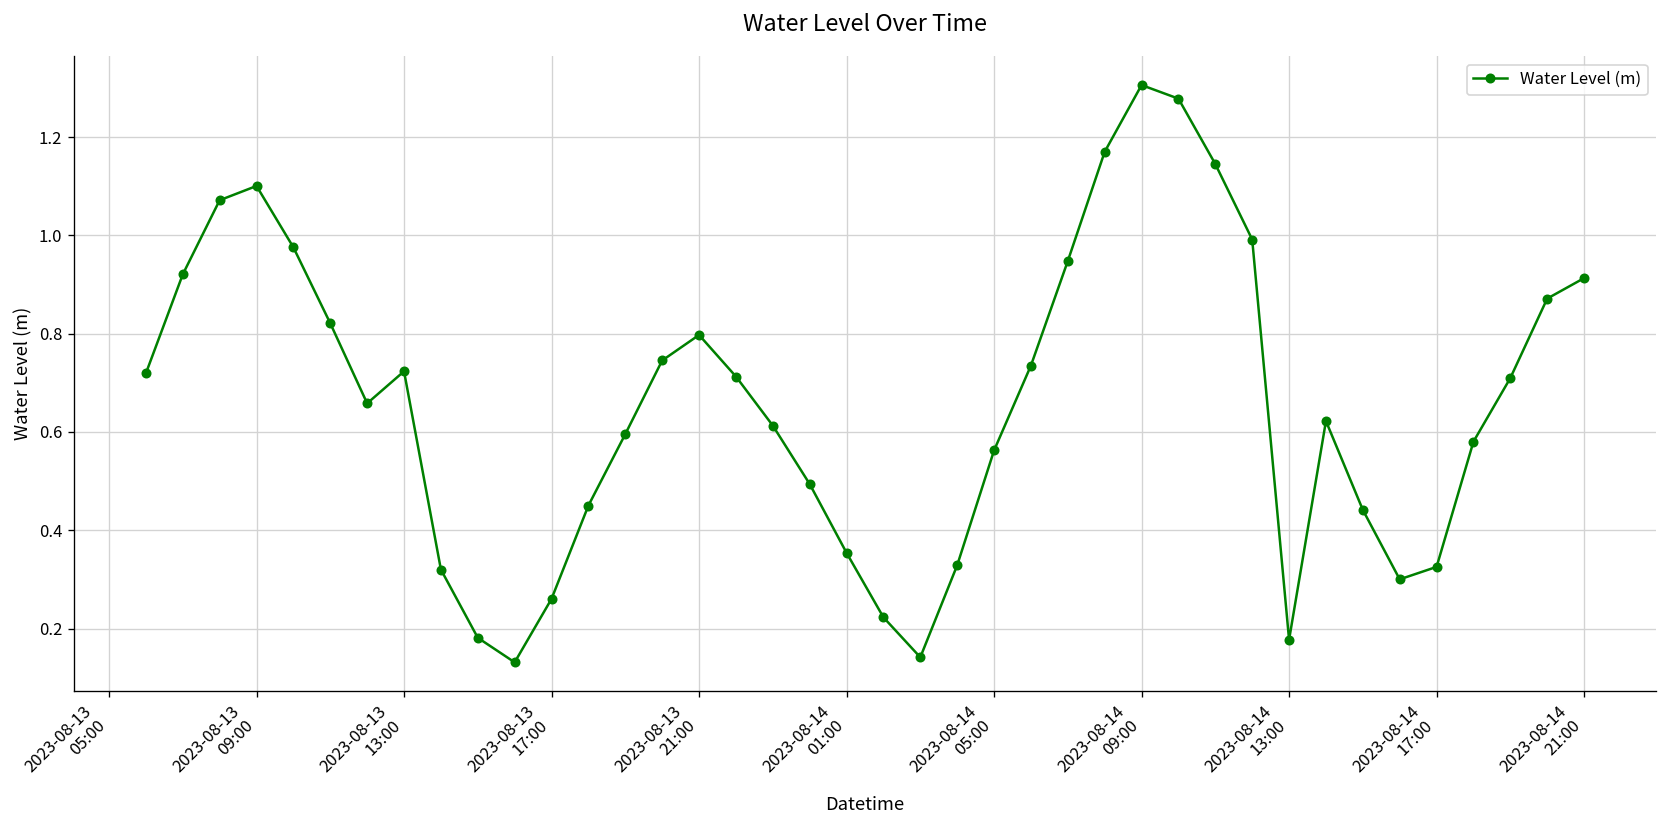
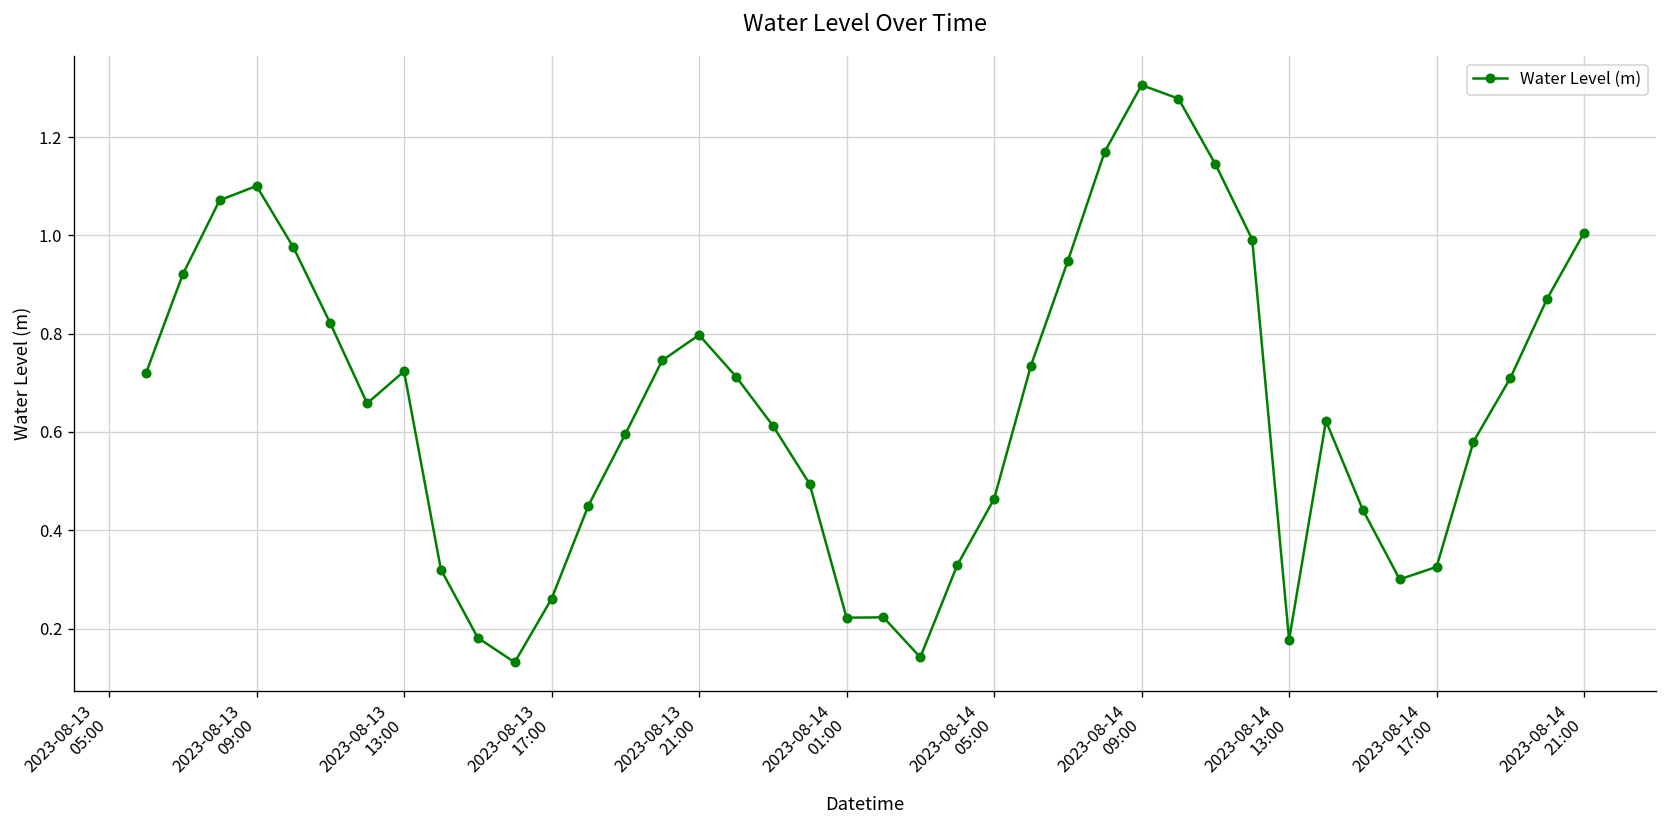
2023-08-14 01:00: 0.35 -> 0.22
2023-08-14 05:00: 0.56 -> 0.46
2023-08-14 21:00: 0.91 -> 1.01
